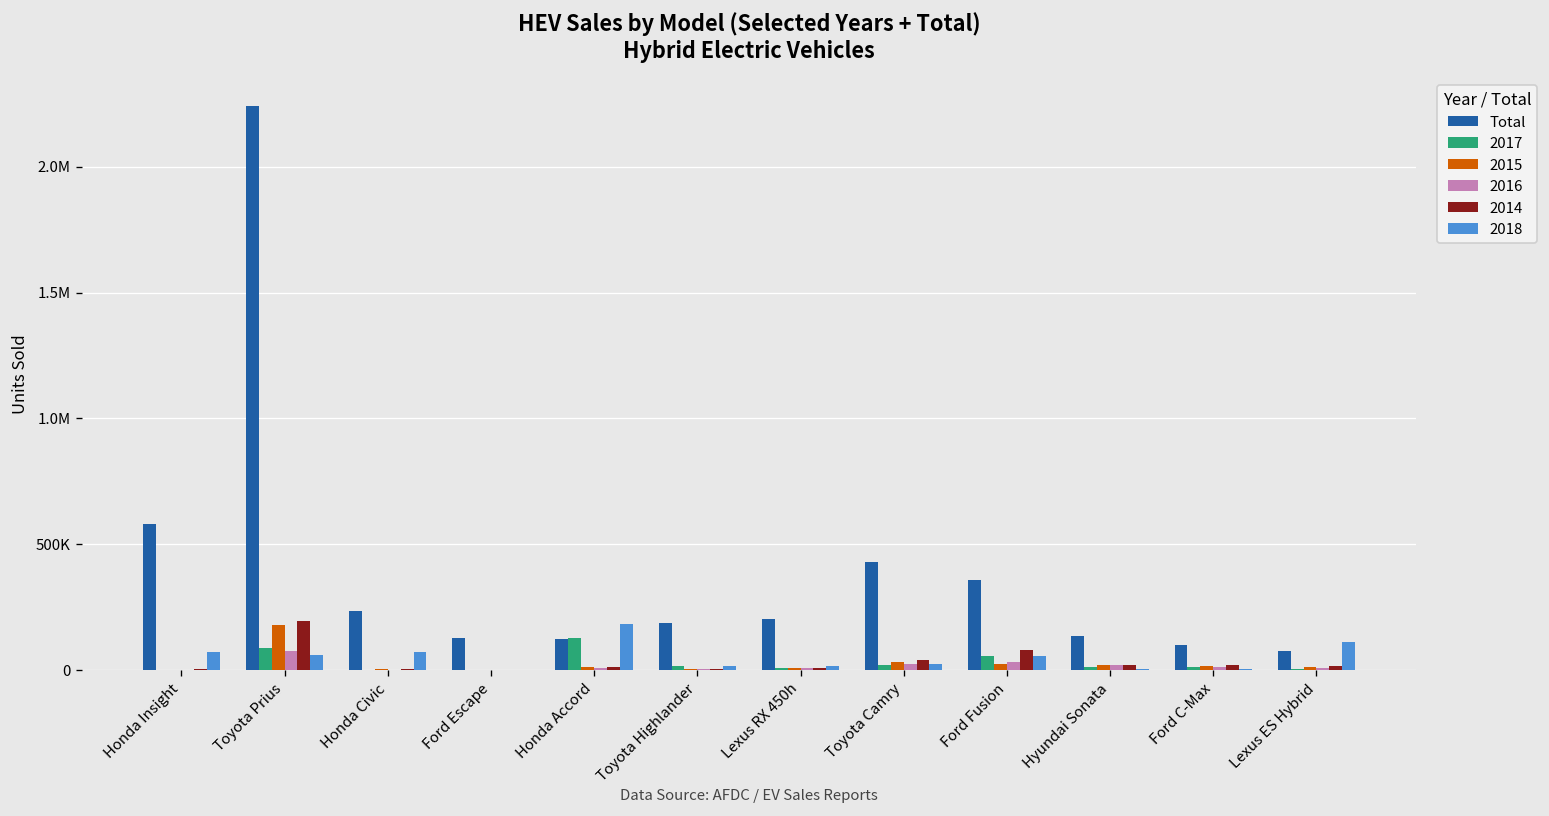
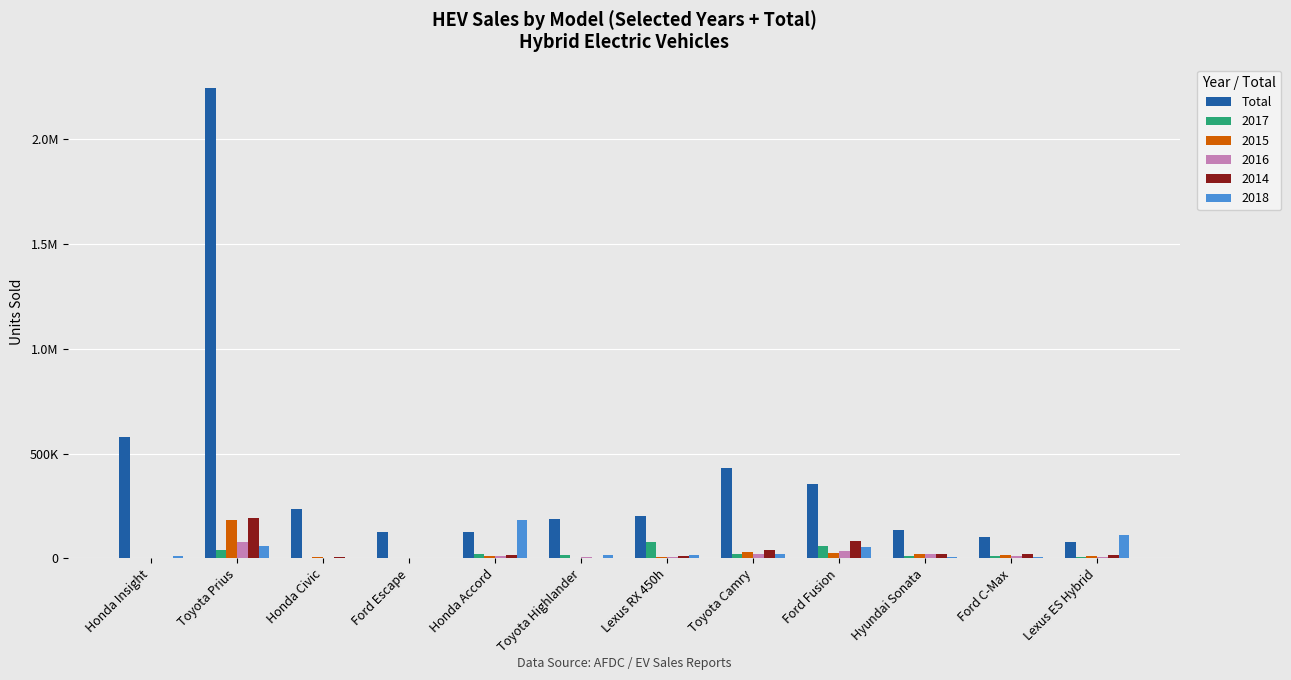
2018, Honda Insight: 70000 -> 10000
2017, Toyota Prius: 90000 -> 40000
2018, Honda Civic: 70000 -> 0
2017, Honda Accord: 130000 -> 20000
2017, Lexus RX 450h: 10000 -> 80000
